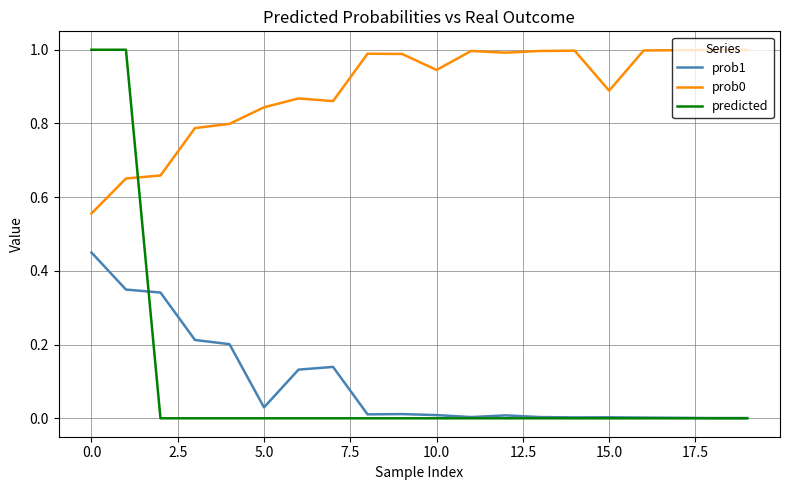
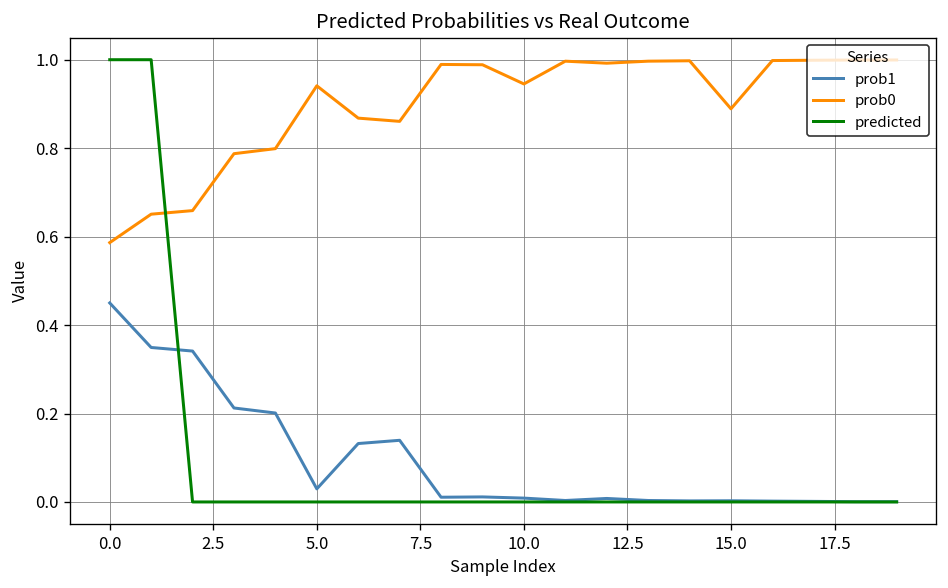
prob0, 0.0: 0.56 -> 0.59
prob0, 5.0: 0.84 -> 0.94
